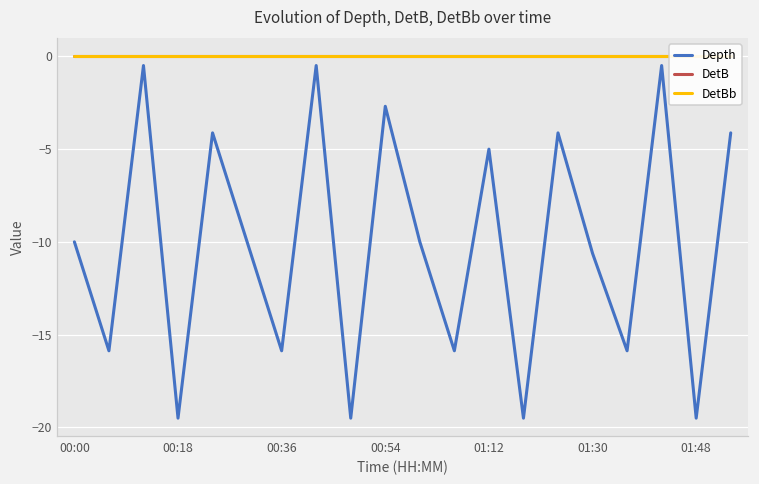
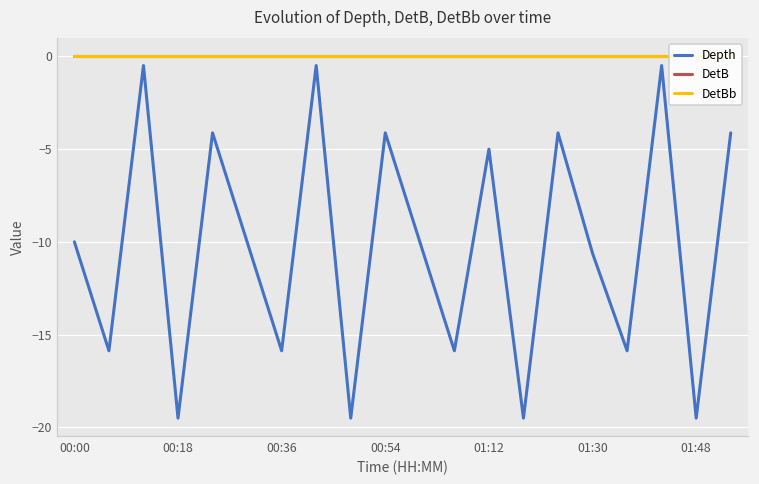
Depth, 00:54: -2.7 -> -4.1
